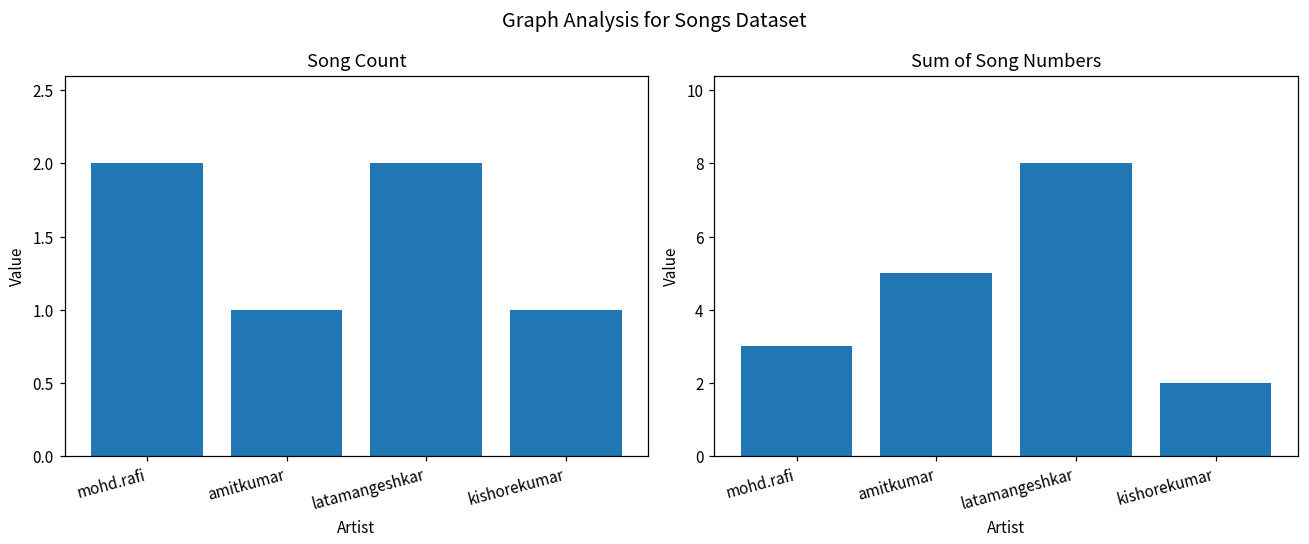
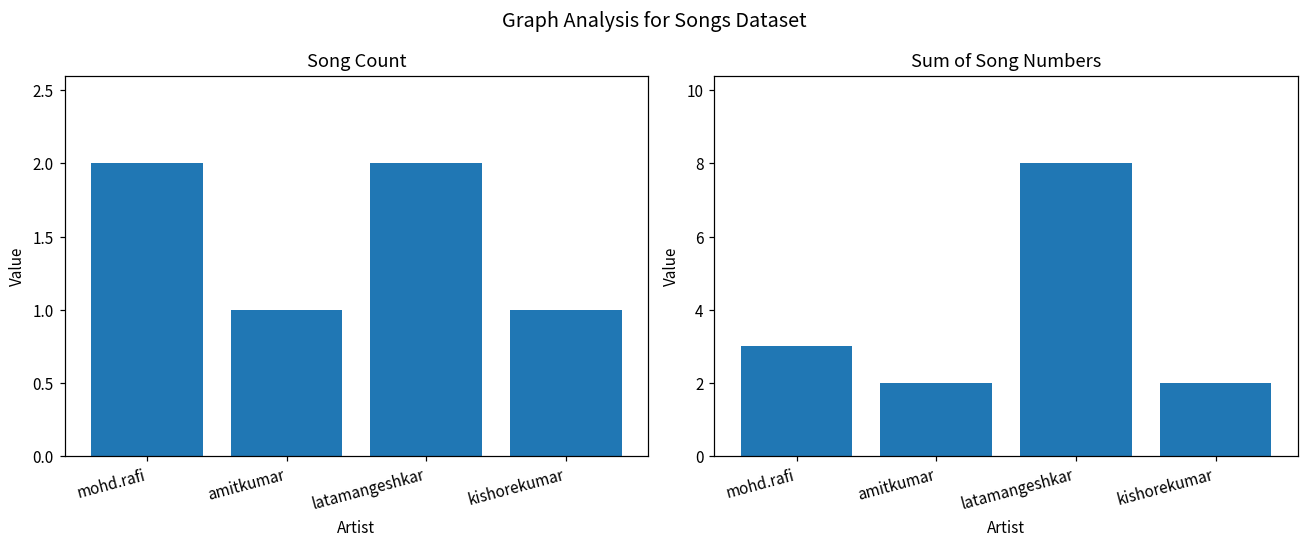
Sum of Song Numbers, amitkumar: 5 -> 2
